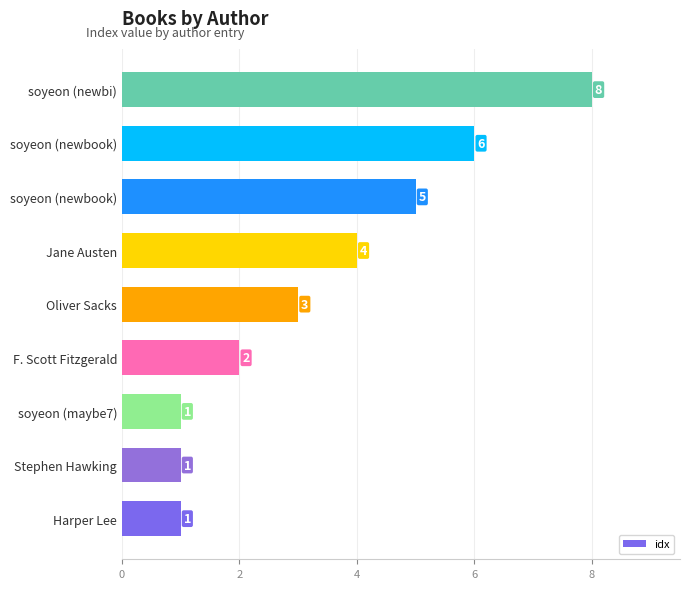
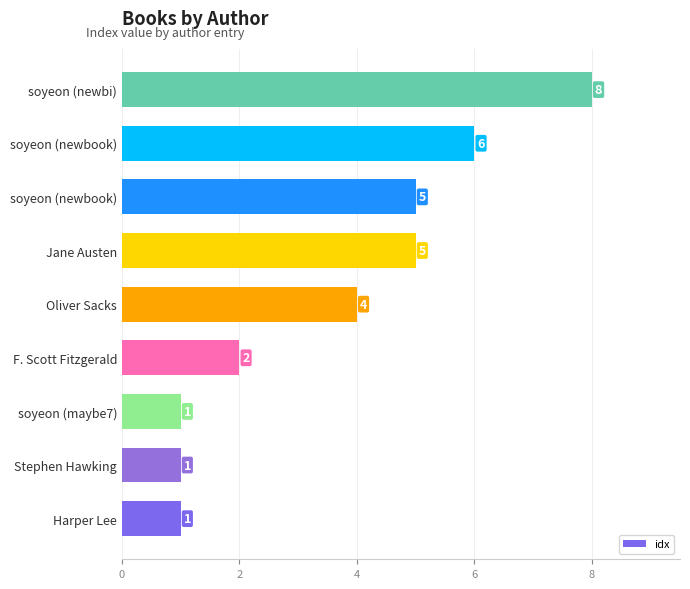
Jane Austen: 4 -> 5
Oliver Sacks: 3 -> 4
